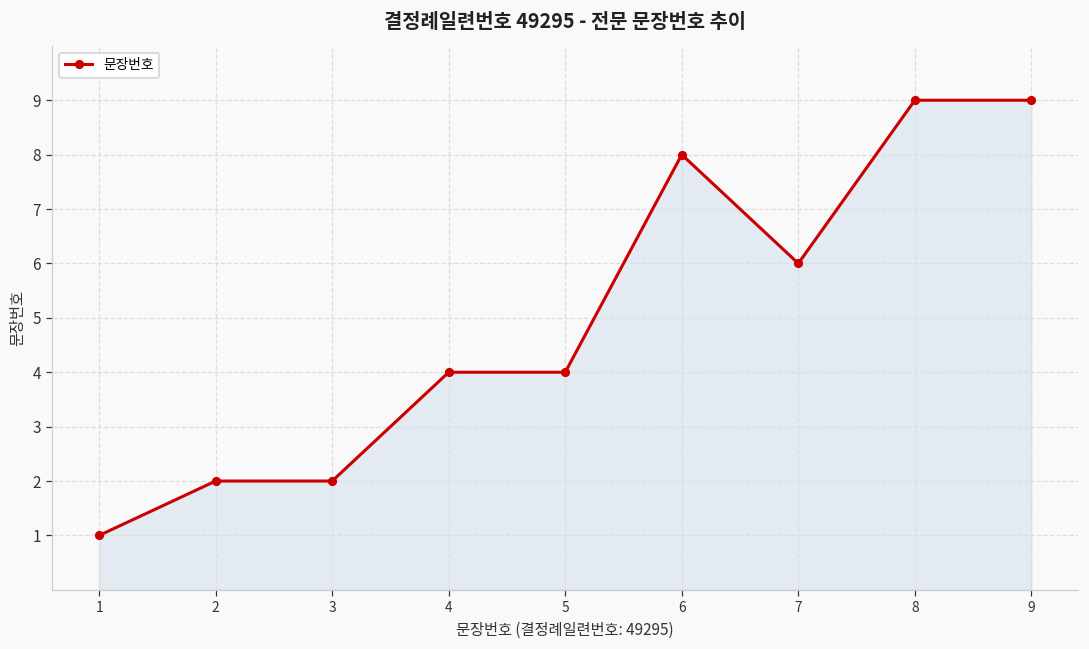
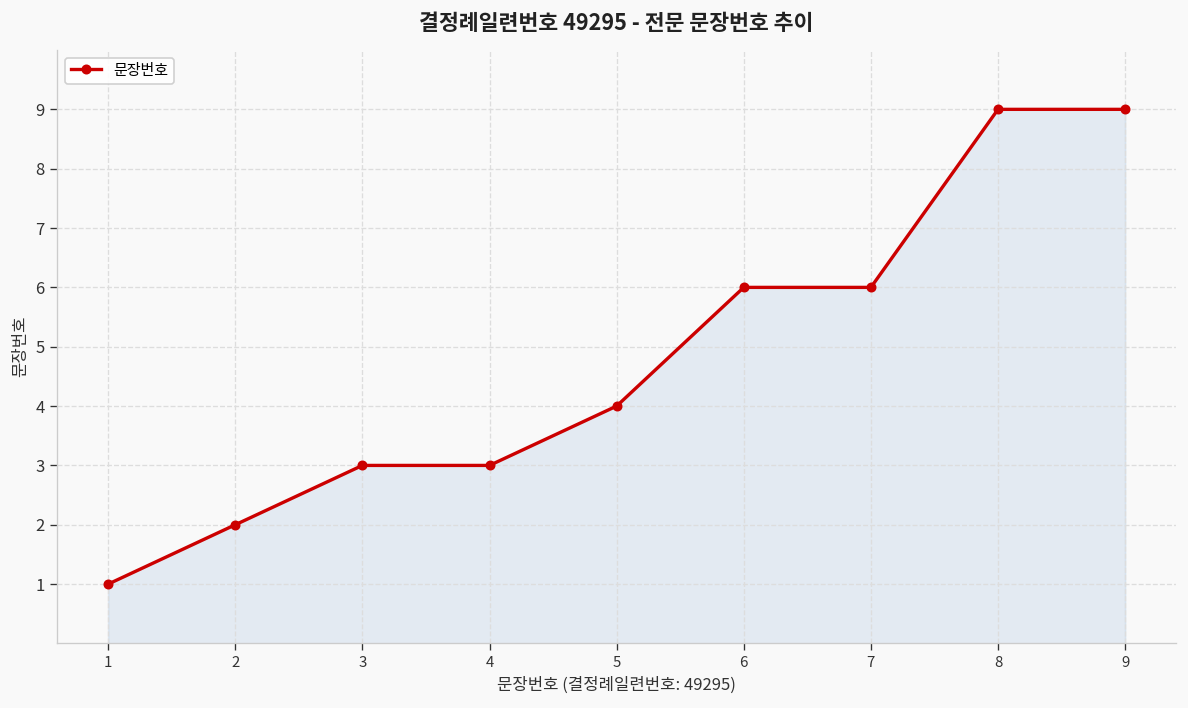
3: 2 -> 3
4: 4 -> 3
6: 8 -> 6
